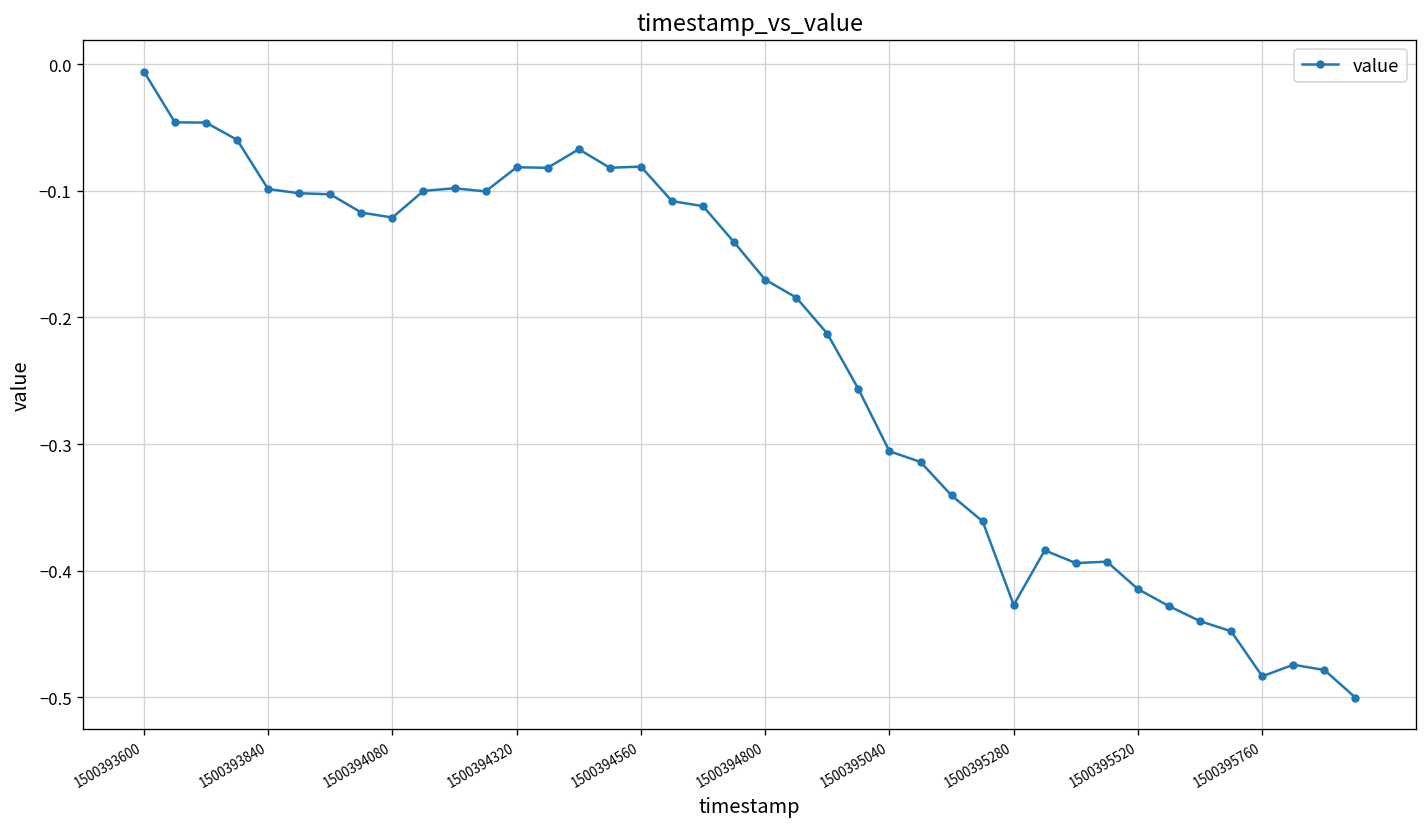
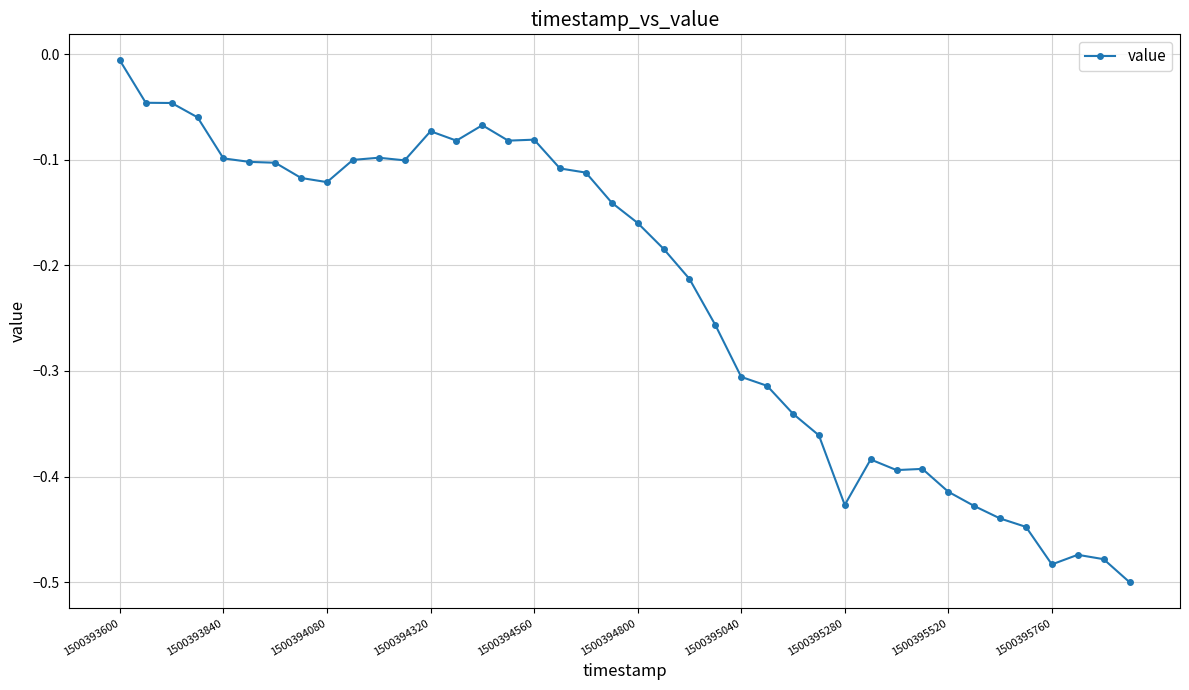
1500394320: -0.081 -> -0.073
1500394800: -0.170 -> -0.160
